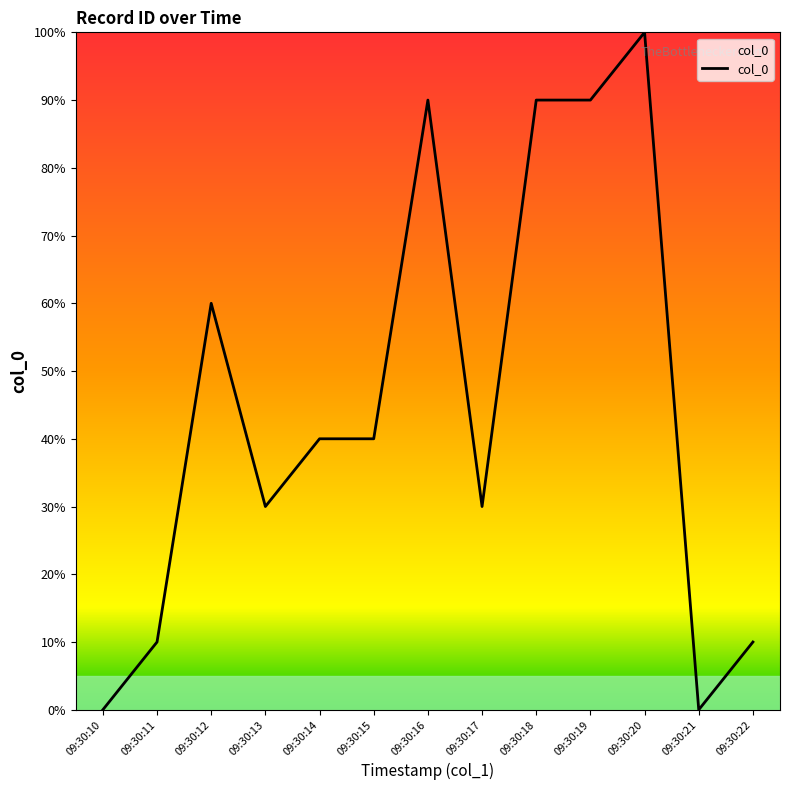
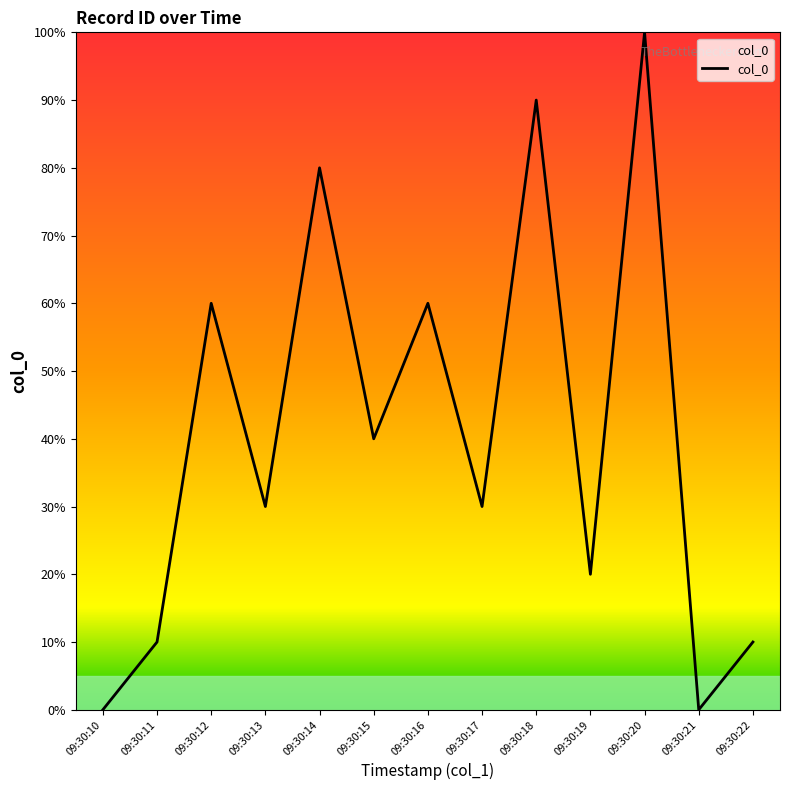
09:30:14: 40% -> 80%
09:30:16: 90% -> 60%
09:30:19: 90% -> 20%
